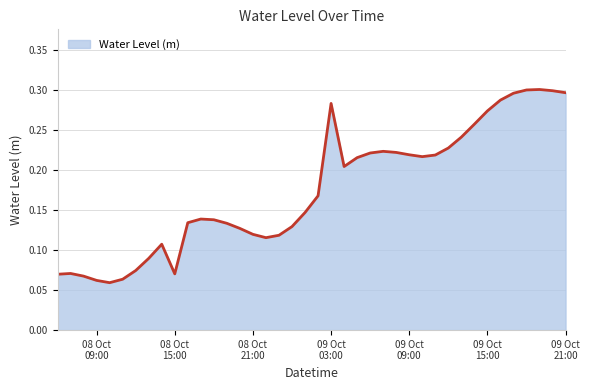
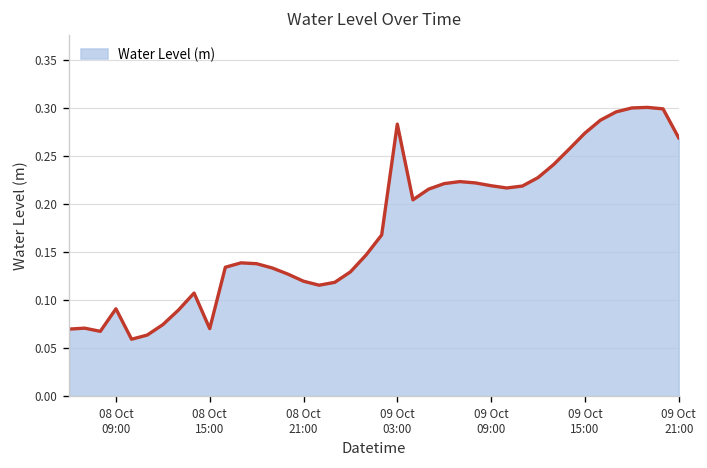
08 Oct 09:00: 0.06 -> 0.09
09 Oct 21:00: 0.30 -> 0.27
